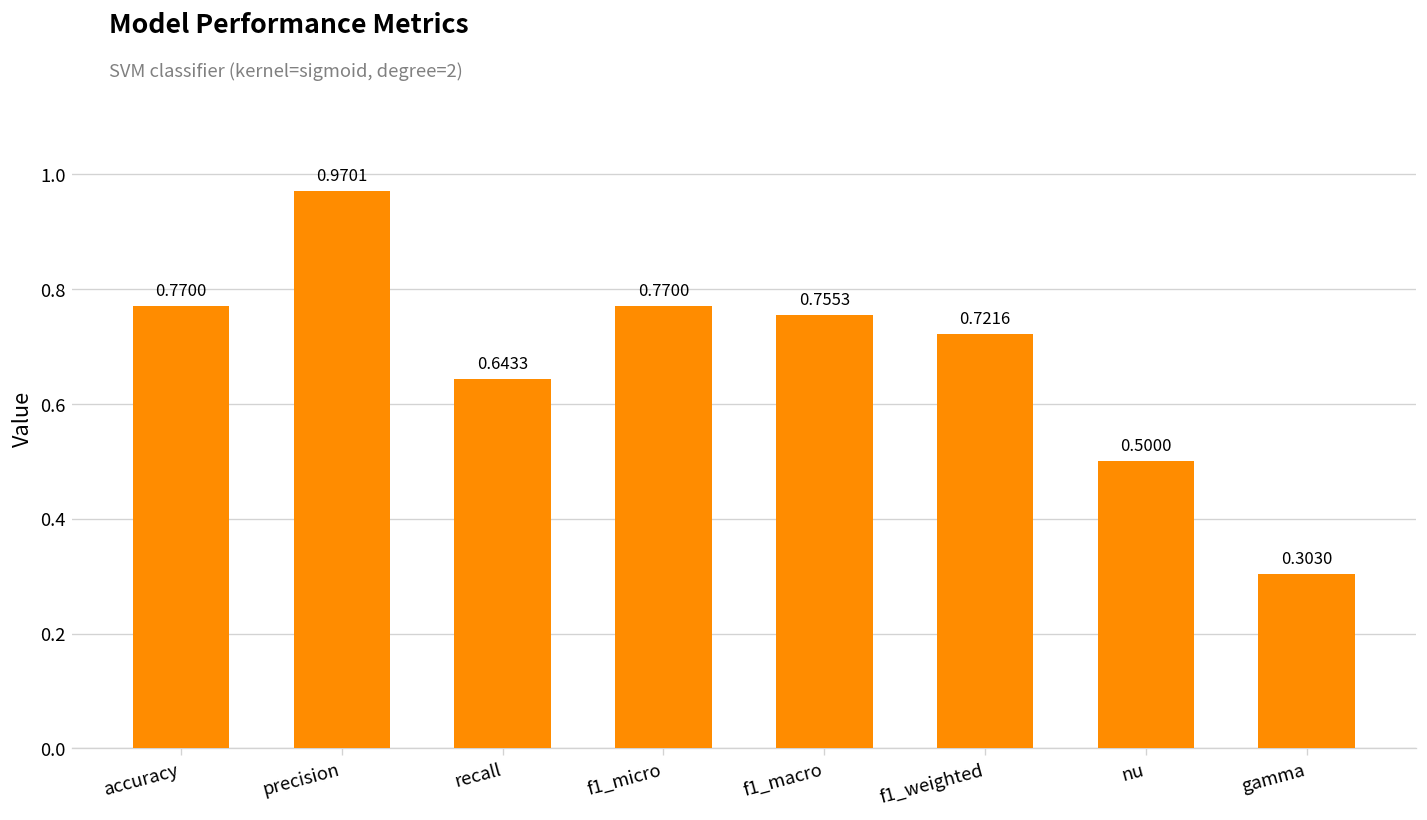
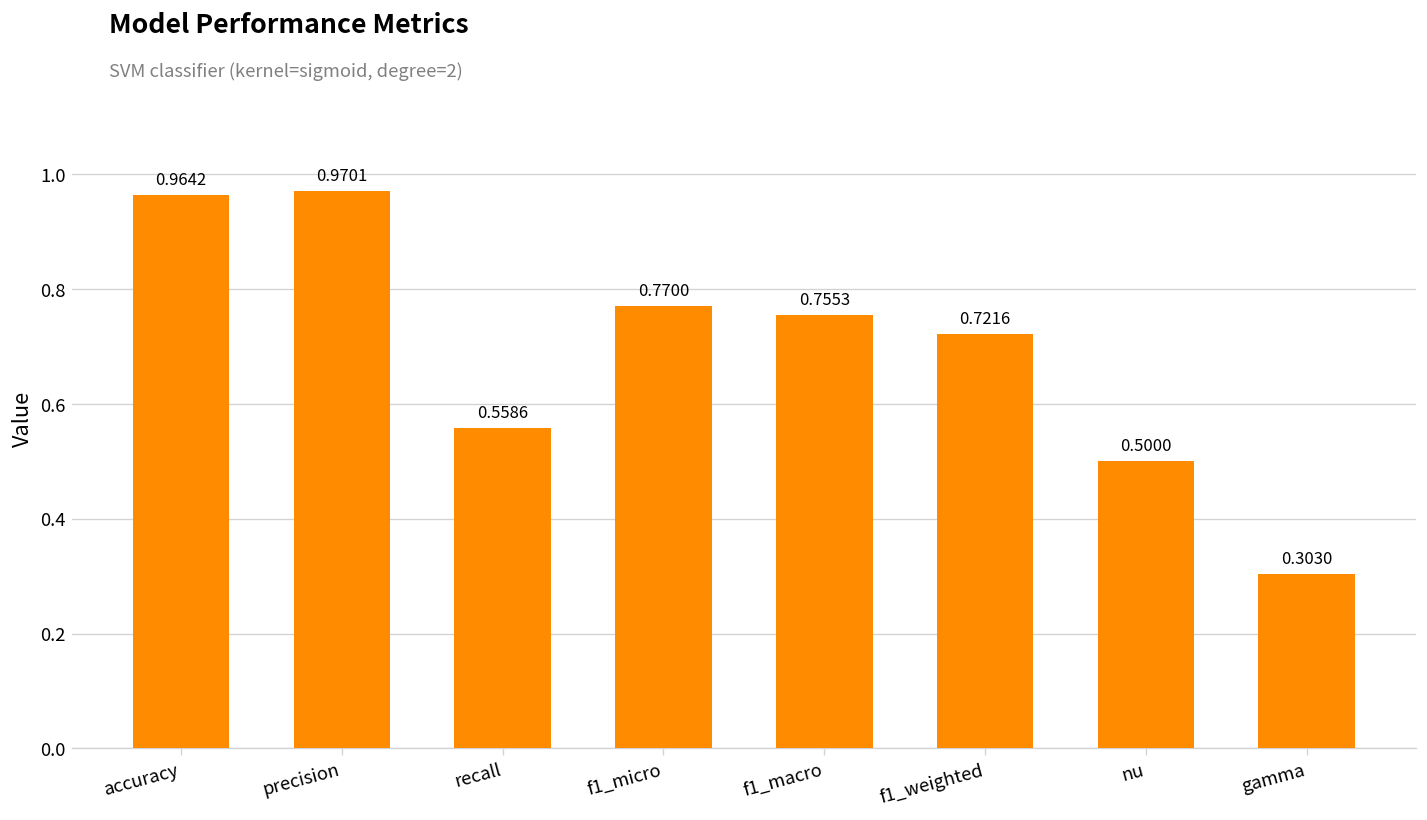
accuracy: 0.7700 -> 0.9642
recall: 0.6433 -> 0.5586
